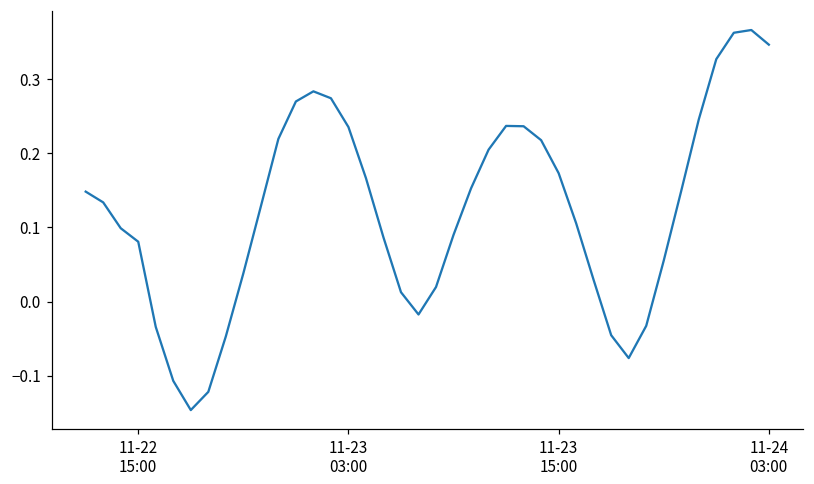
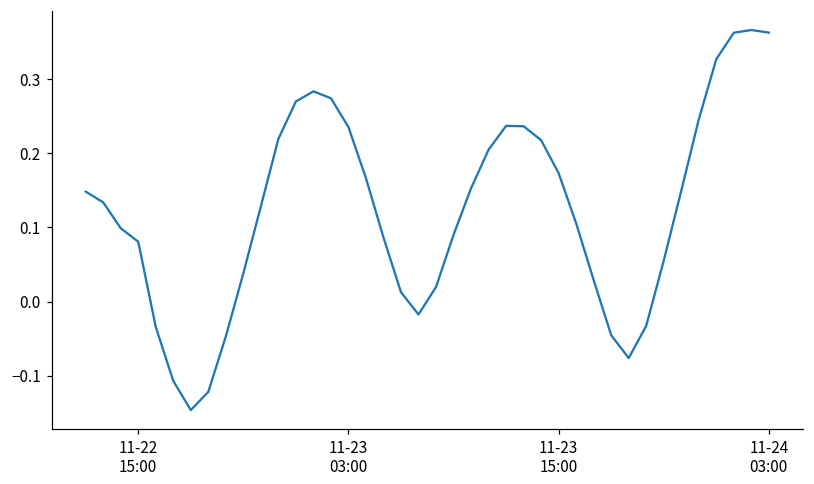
11-24 03:00: 0.35 -> 0.36
